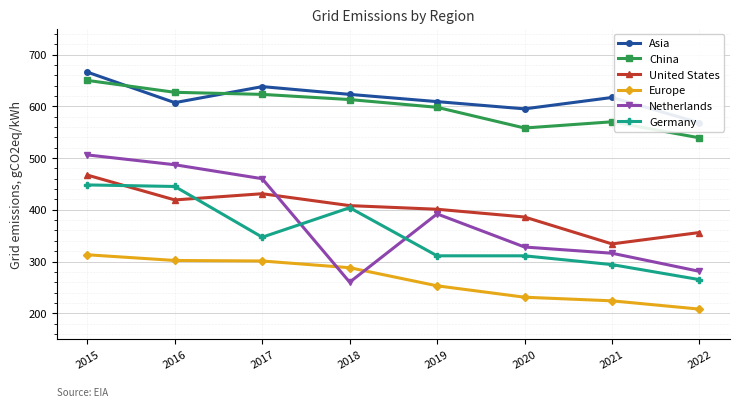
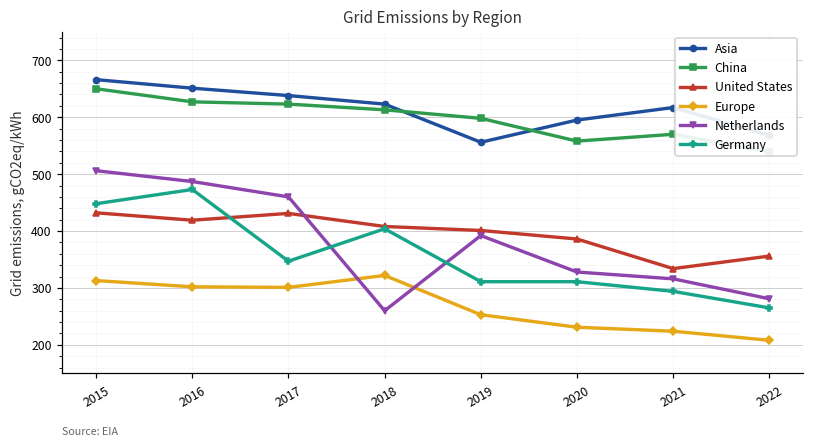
United States, 2015: 470 -> 430
Asia, 2016: 610 -> 650
Germany, 2016: 450 -> 470
Europe, 2018: 290 -> 320
Asia, 2019: 610 -> 560
